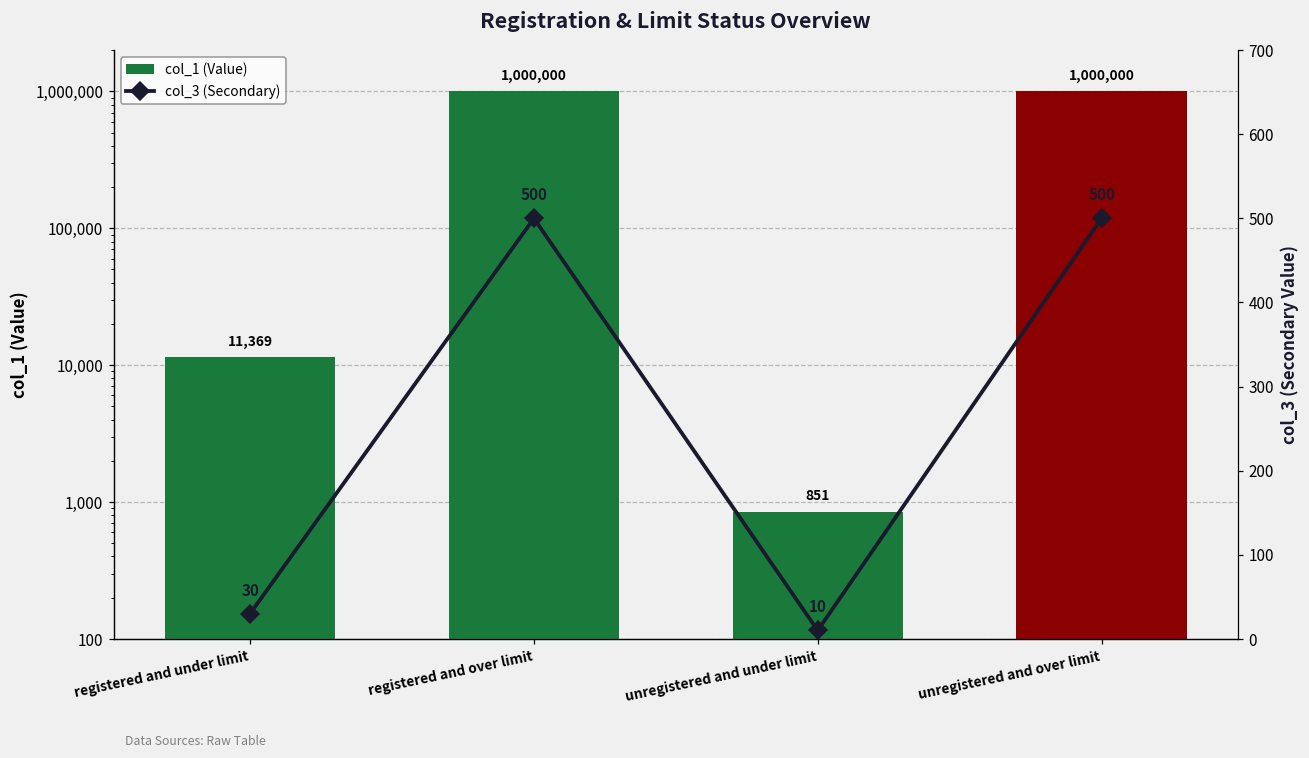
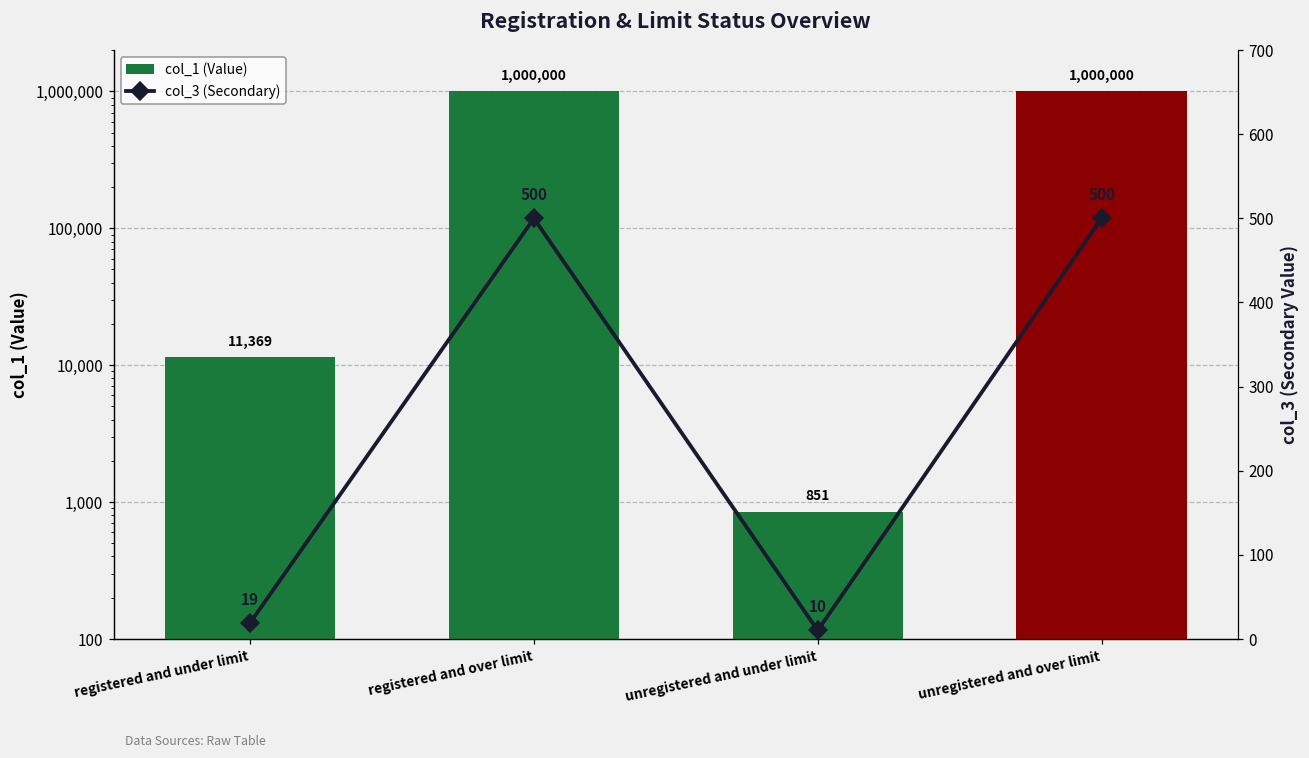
col_3 (Secondary), registered and under limit: 30 -> 19
